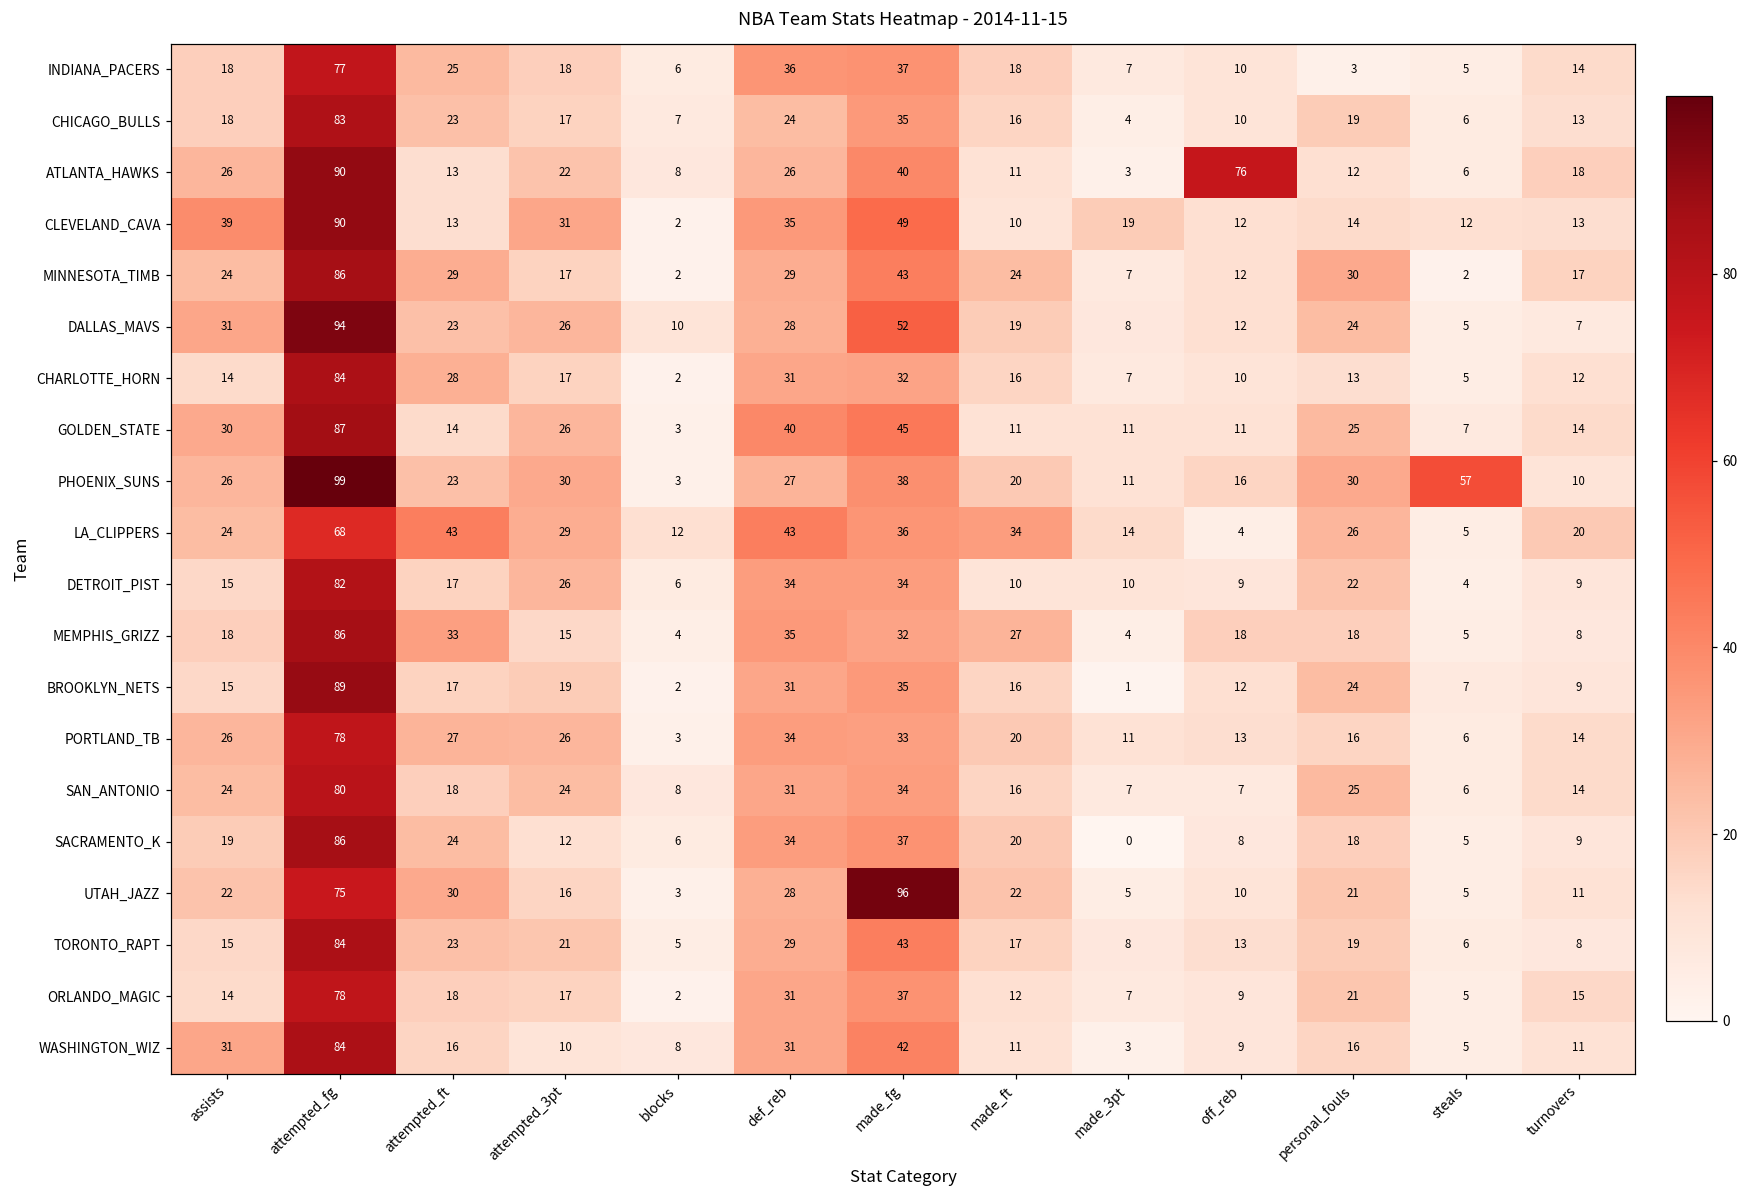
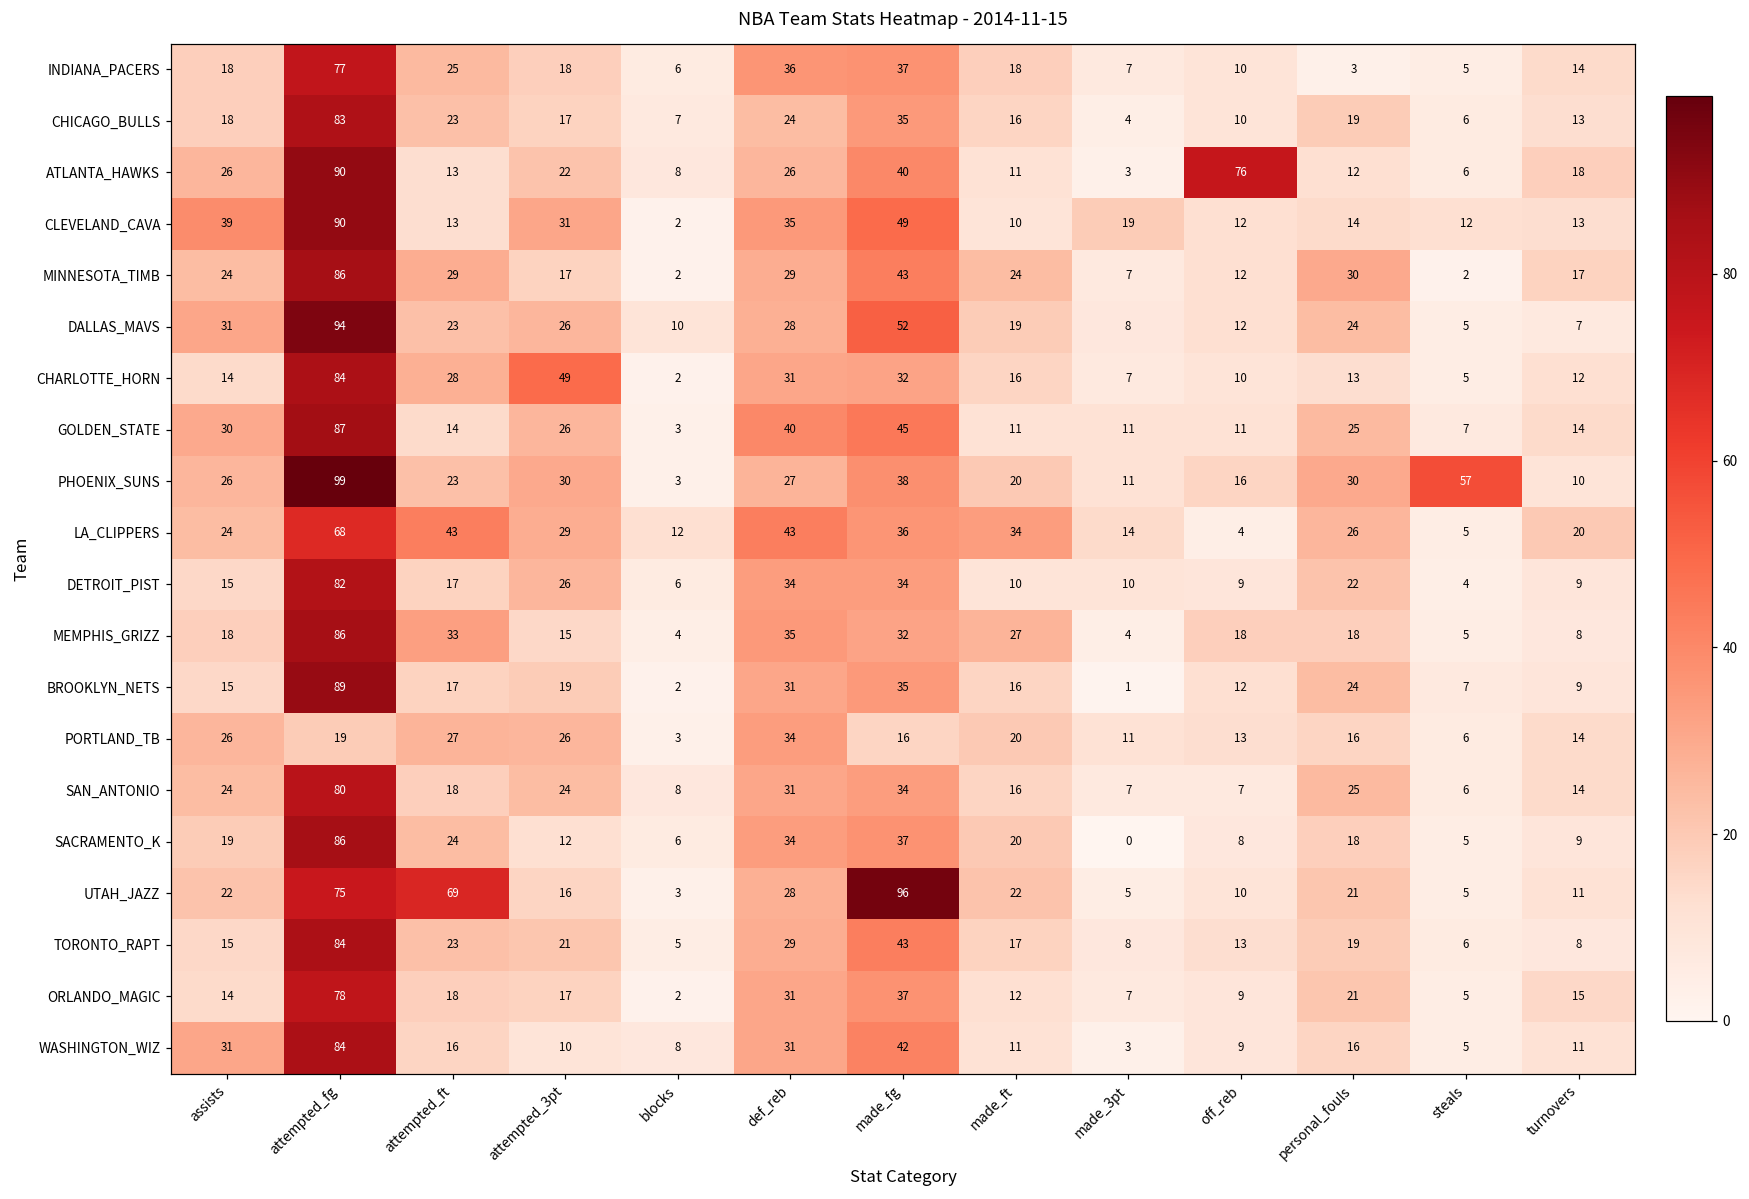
CHARLOTTE_HORN, attempted_3pt: 17 -> 49
PORTLAND_TB, attempted_fg: 78 -> 19
PORTLAND_TB, made_fg: 33 -> 16
UTAH_JAZZ, attempted_ft: 30 -> 69
